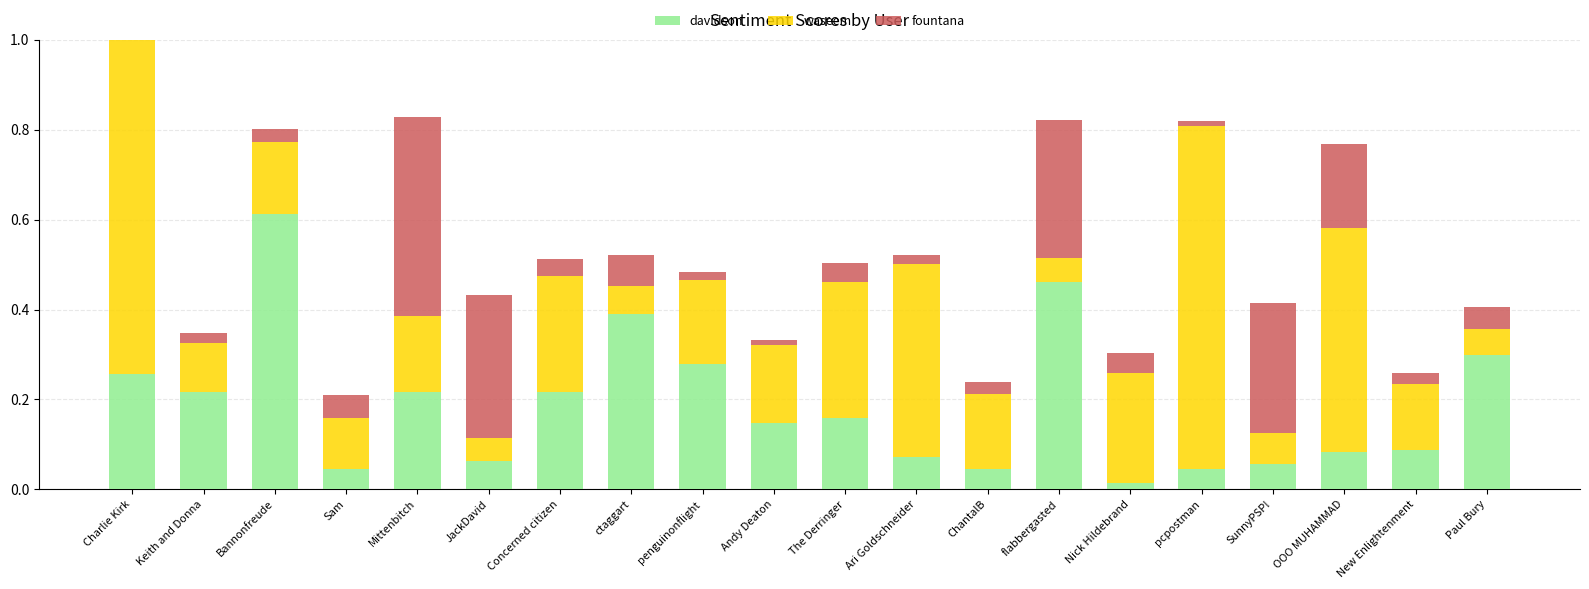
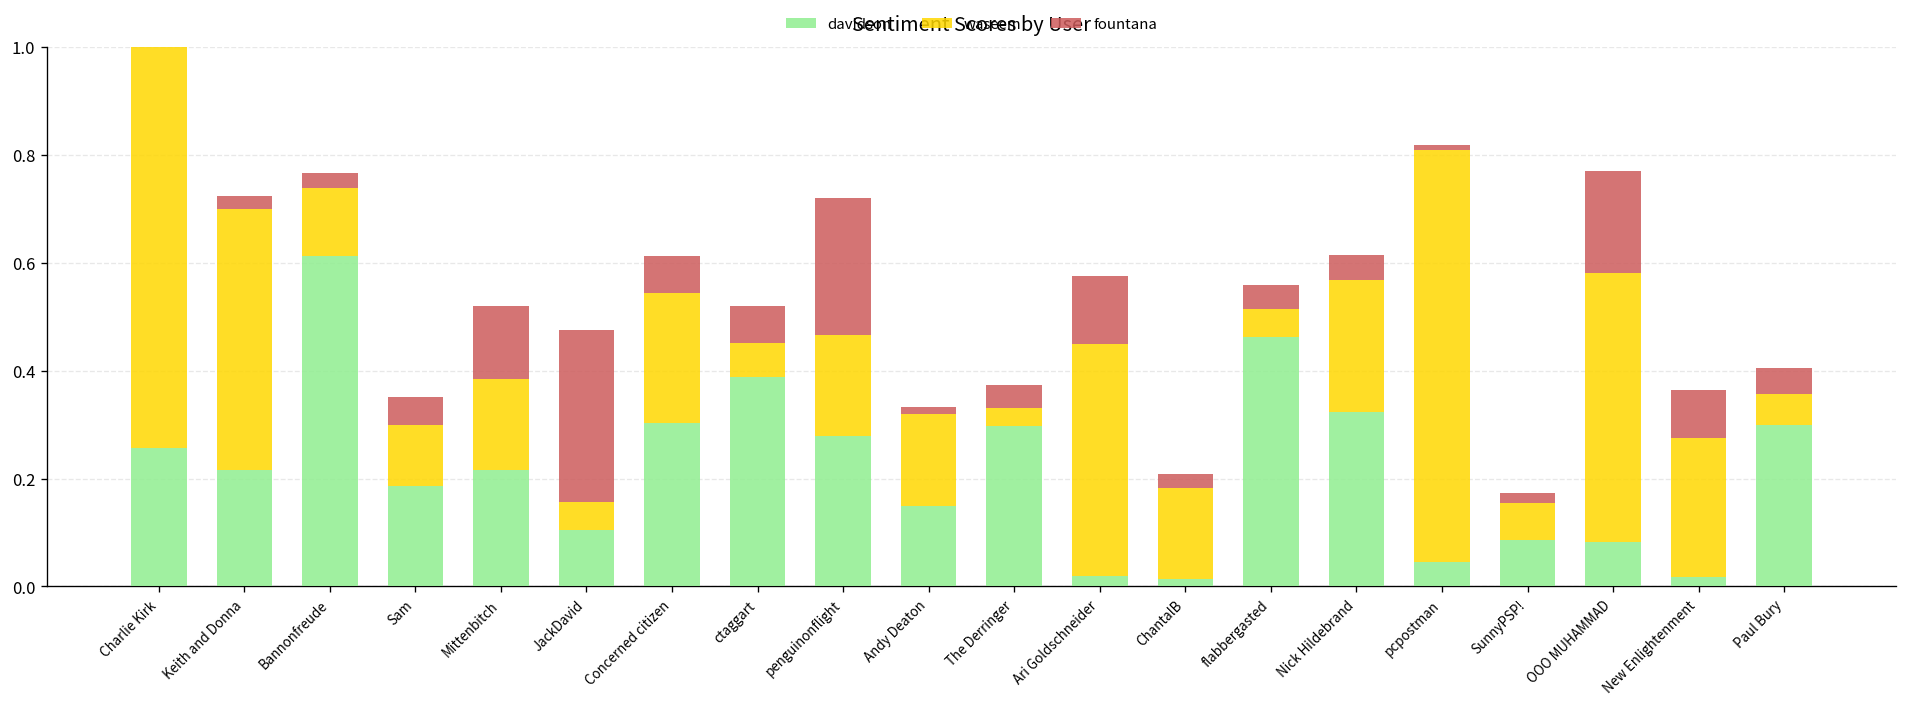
waseem, Keith and Donna: 0.11 -> 0.48
waseem, Bannonfreude: 0.16 -> 0.13
davidson, Sam: 0.04 -> 0.19
fountana, Mittenbitch: 0.44 -> 0.13
davidson, JackDavid: 0.06 -> 0.10
davidson, Concerned citizen: 0.22 -> 0.30
waseem, Concerned citizen: 0.26 -> 0.24
fountana, Concerned citizen: 0.04 -> 0.07
fountana, penguinonflight: 0.02 -> 0.25
davidson, The Derringer: 0.16 -> 0.30
waseem, The Derringer: 0.30 -> 0.03
davidson, Ari Goldschneider: 0.07 -> 0.02
fountana, Ari Goldschneider: 0.02 -> 0.12
davidson, ChantalB: 0.04 -> 0.01
fountana, flabbergasted: 0.31 -> 0.05
davidson, Nick Hildebrand: 0.01 -> 0.32
davidson, SunnyPSP!: 0.06 -> 0.09
fountana, SunnyPSP!: 0.29 -> 0.02
davidson, New Enlightenment: 0.09 -> 0.02
waseem, New Enlightenment: 0.15 -> 0.26
fountana, New Enlightenment: 0.02 -> 0.09
